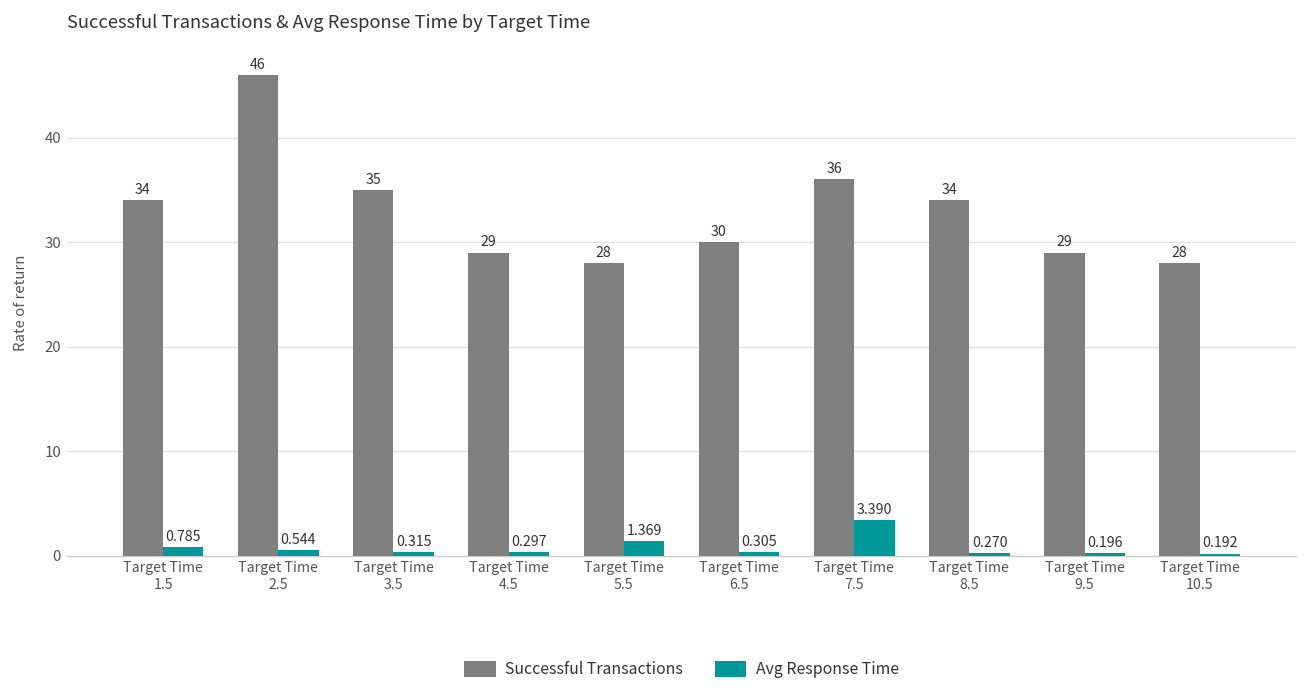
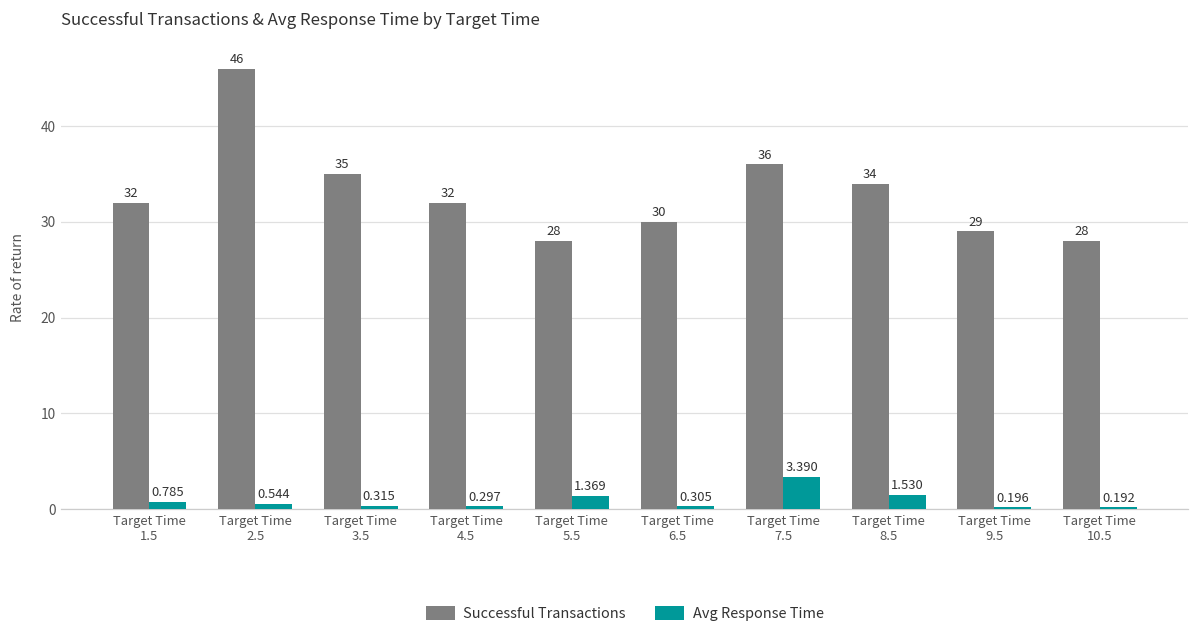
Successful Transactions, Target Time 1.5: 34 -> 32
Successful Transactions, Target Time 4.5: 29 -> 32
Avg Response Time, Target Time 8.5: 0.270 -> 1.530
